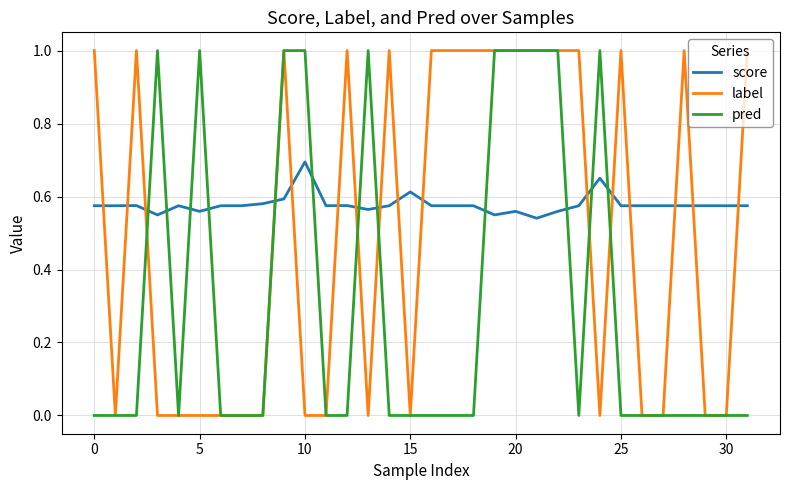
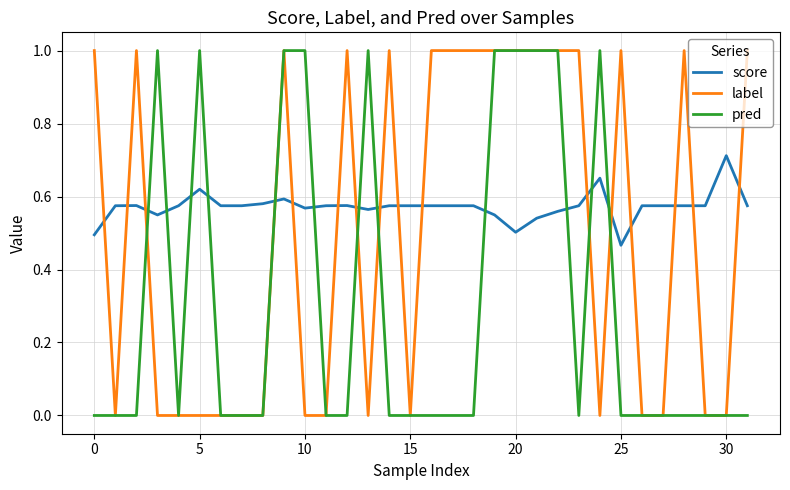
score, 0: 0.57 -> 0.50
score, 5: 0.56 -> 0.62
score, 10: 0.69 -> 0.57
score, 15: 0.61 -> 0.57
score, 20: 0.56 -> 0.50
score, 25: 0.57 -> 0.47
score, 30: 0.57 -> 0.71
